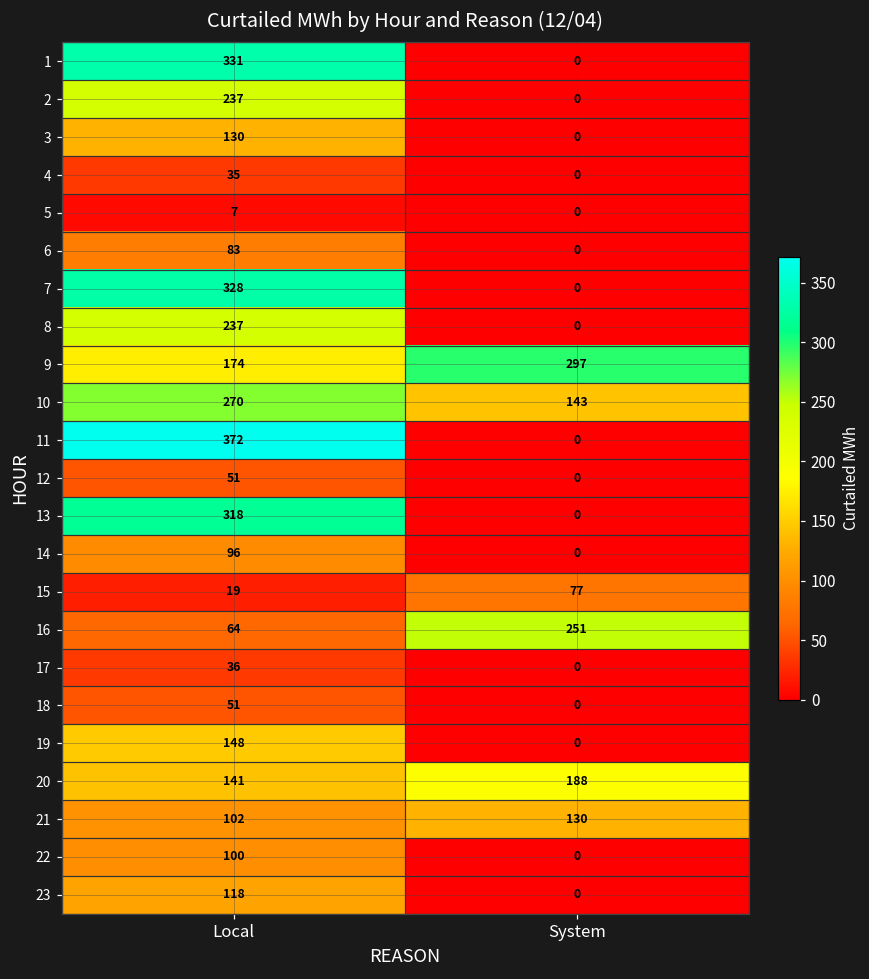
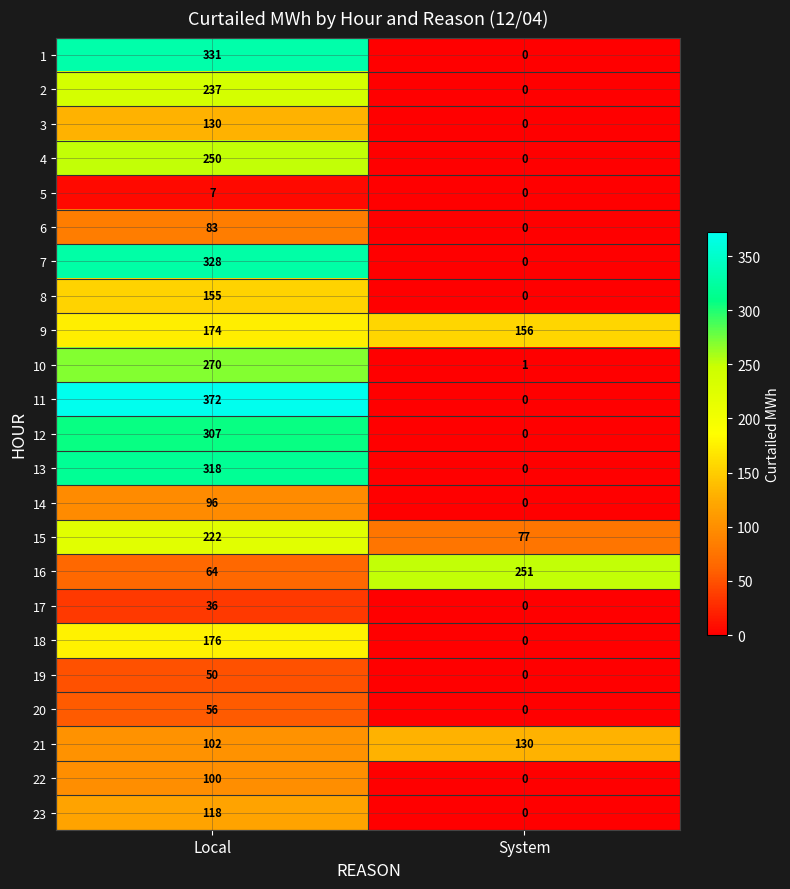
4, Local: 35 -> 250
8, Local: 237 -> 155
9, System: 297 -> 156
10, System: 143 -> 1
12, Local: 51 -> 307
15, Local: 19 -> 222
18, Local: 51 -> 176
19, Local: 148 -> 50
20, Local: 141 -> 56
20, System: 188 -> 0
